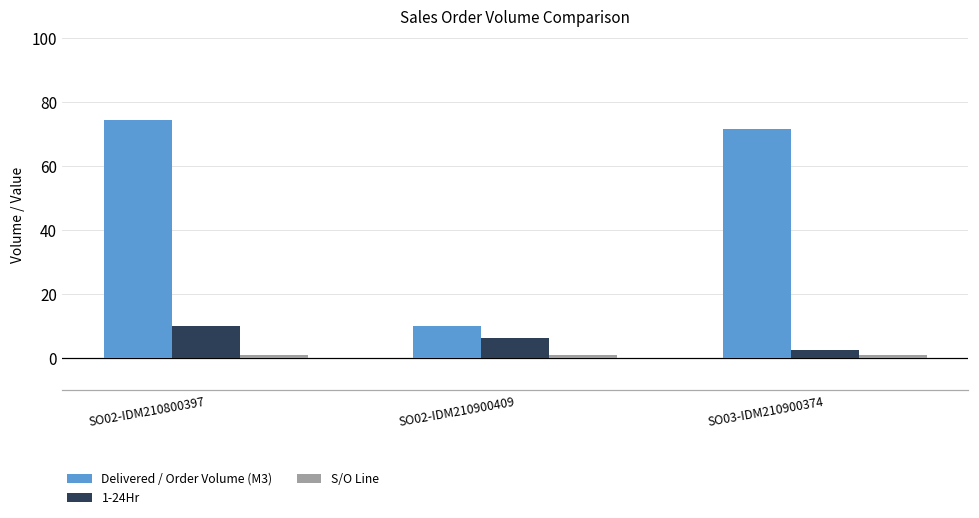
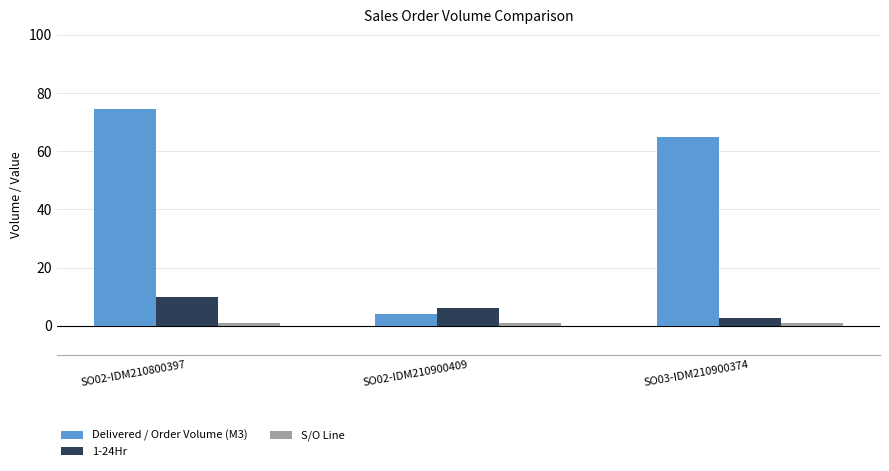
Delivered / Order Volume (M3), SO02-IDM210900409: 10 -> 4
Delivered / Order Volume (M3), SO03-IDM210900374: 72 -> 65
